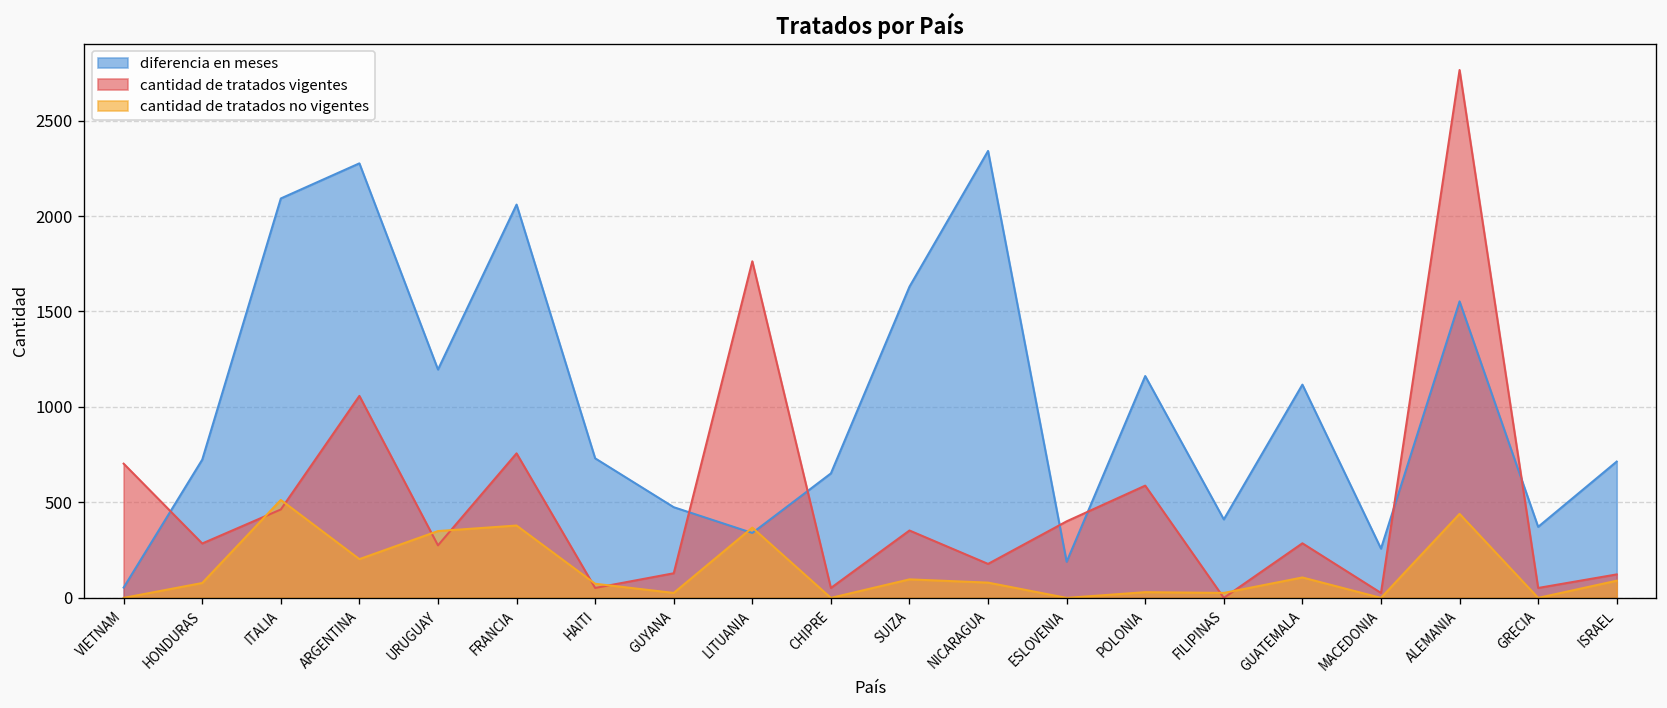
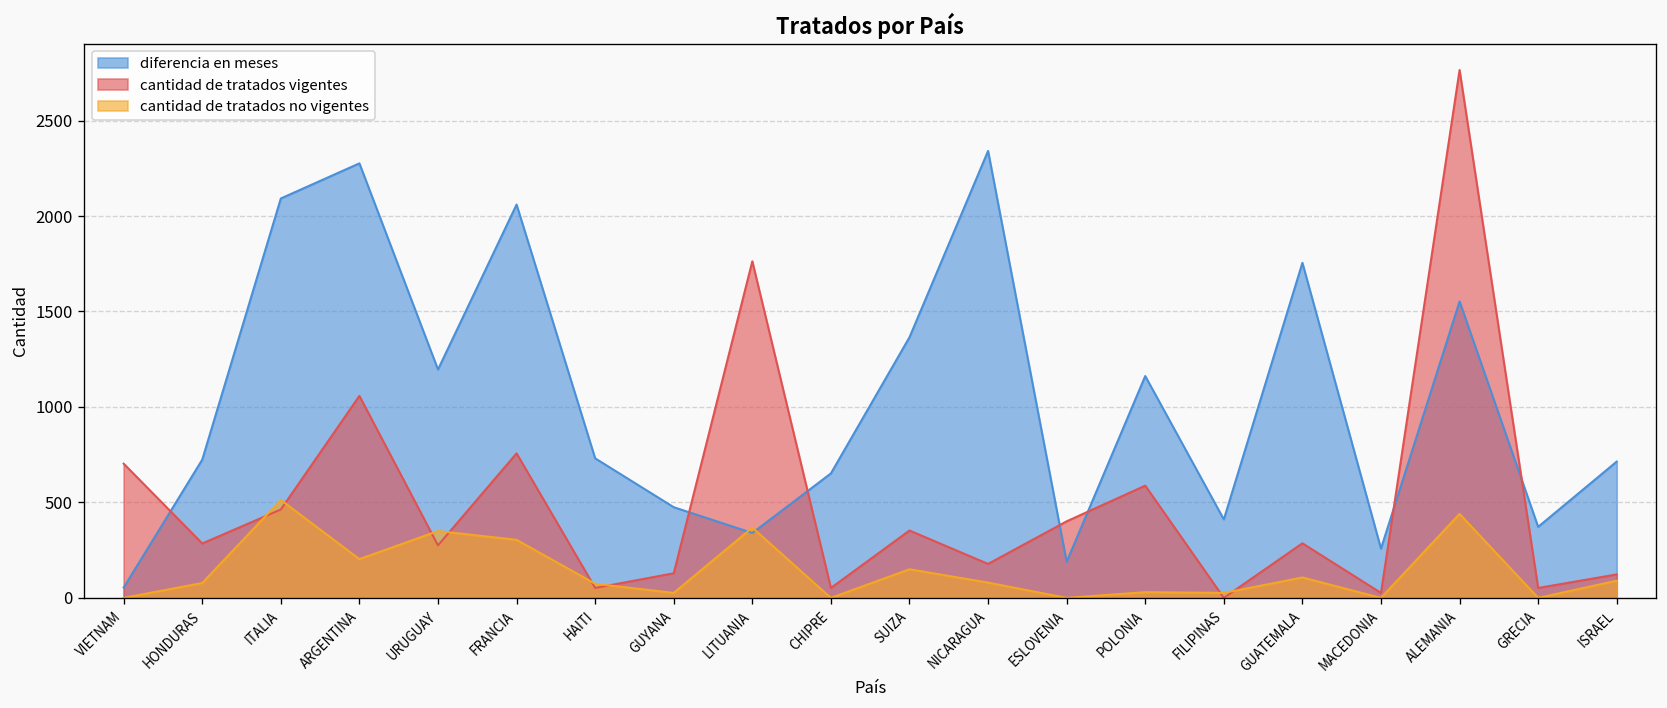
cantidad de tratados no vigentes, FRANCIA: 380 -> 300
diferencia en meses, SUIZA: 1630 -> 1370
cantidad de tratados no vigentes, SUIZA: 100 -> 150
diferencia en meses, GUATEMALA: 1120 -> 1760
